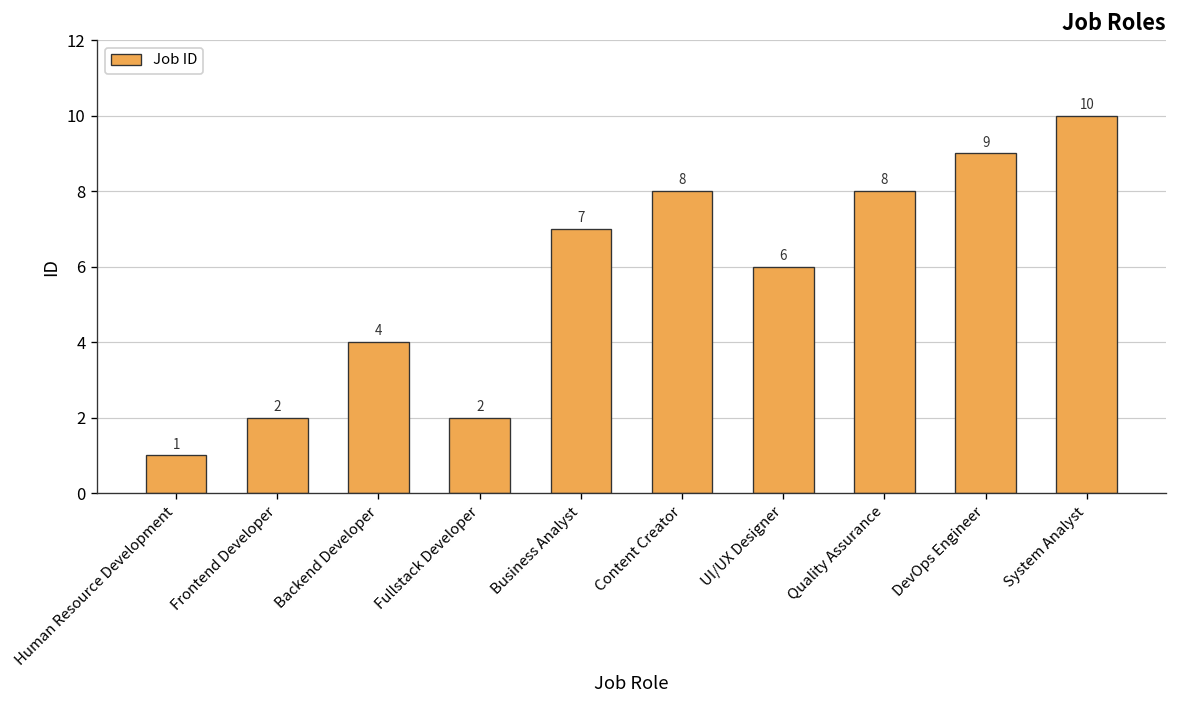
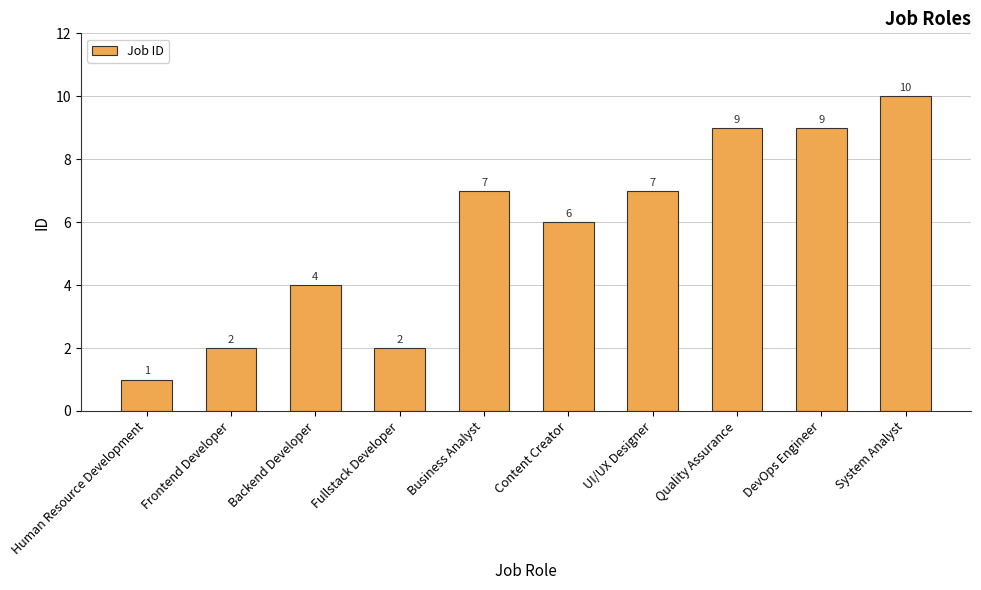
Content Creator: 8 -> 6
UI/UX Designer: 6 -> 7
Quality Assurance: 8 -> 9
